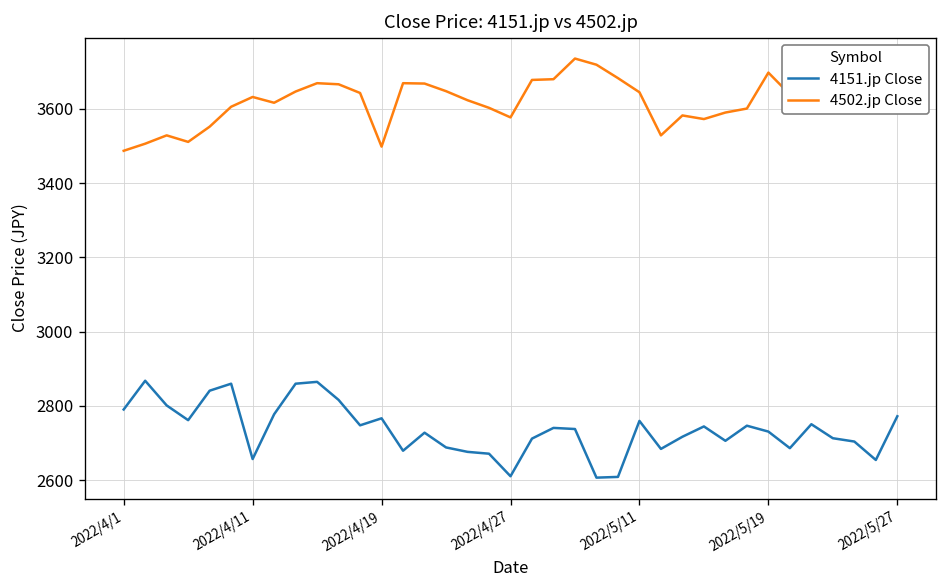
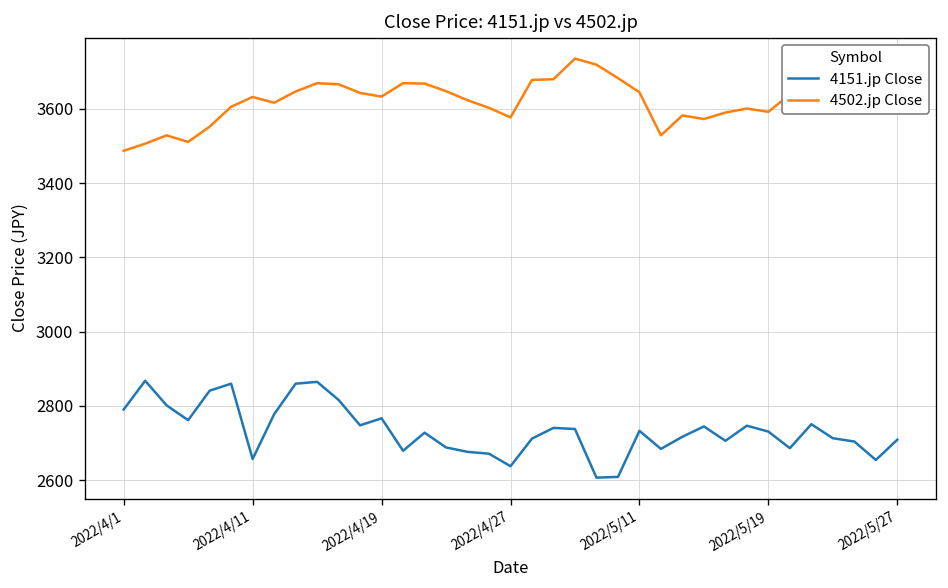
4502.jp Close, 2022/4/19: 3500 -> 3630
4151.jp Close, 2022/4/27: 2610 -> 2640
4151.jp Close, 2022/5/11: 2760 -> 2730
4502.jp Close, 2022/5/19: 3700 -> 3590
4151.jp Close, 2022/5/27: 2770 -> 2710
